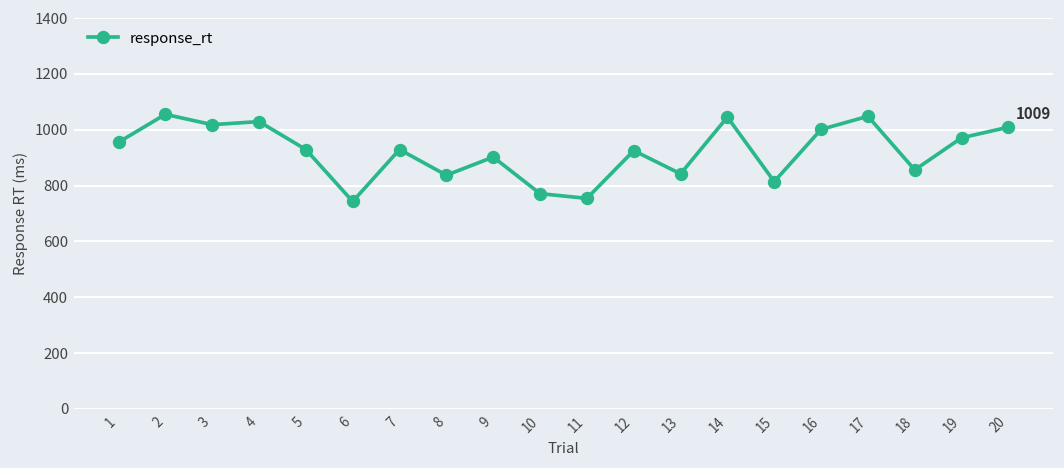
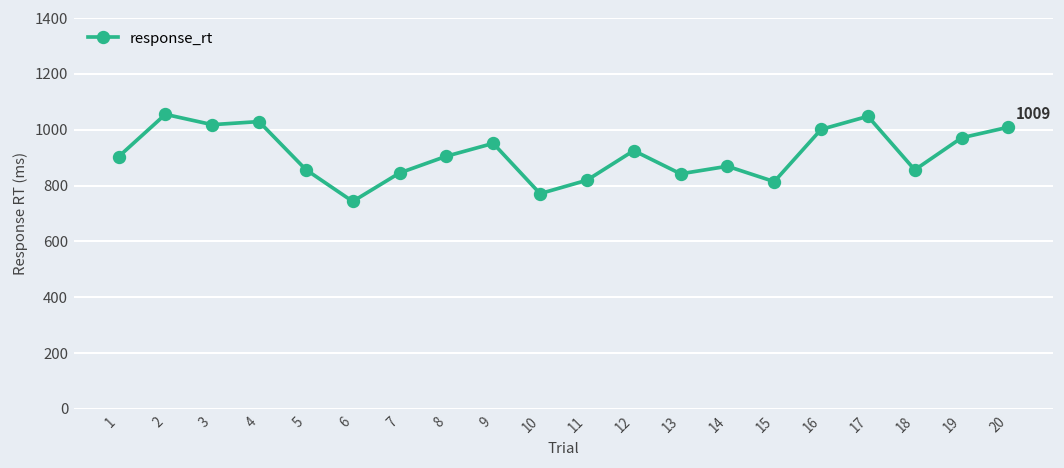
1: 960 -> 900
5: 930 -> 860
7: 930 -> 850
8: 840 -> 910
9: 900 -> 950
11: 750 -> 820
14: 1050 -> 870
